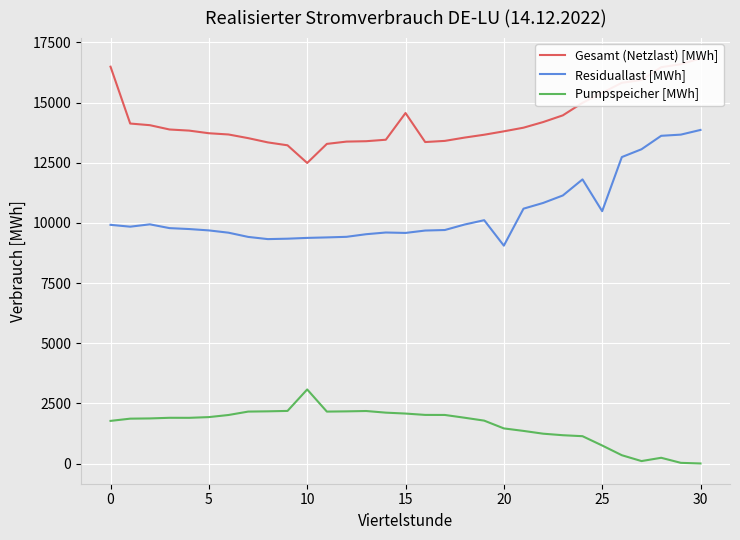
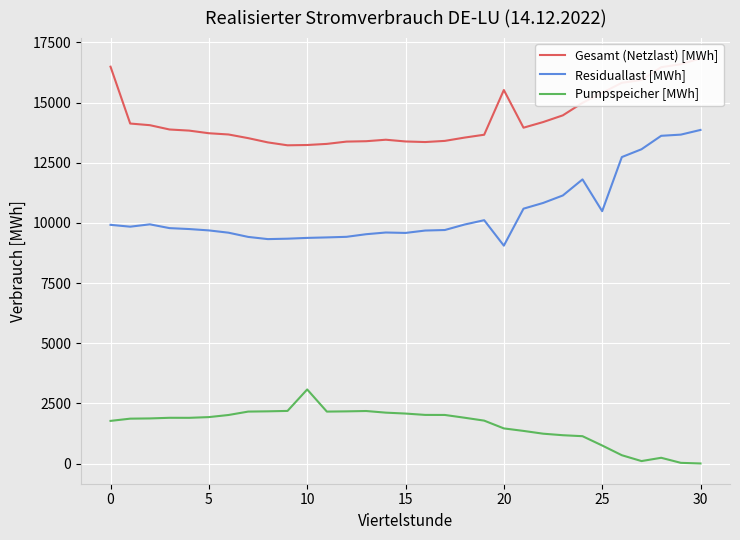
Gesamt (Netzlast) [MWh], 10: 12500 -> 13200
Gesamt (Netzlast) [MWh], 15: 14600 -> 13400
Gesamt (Netzlast) [MWh], 20: 13800 -> 15500
